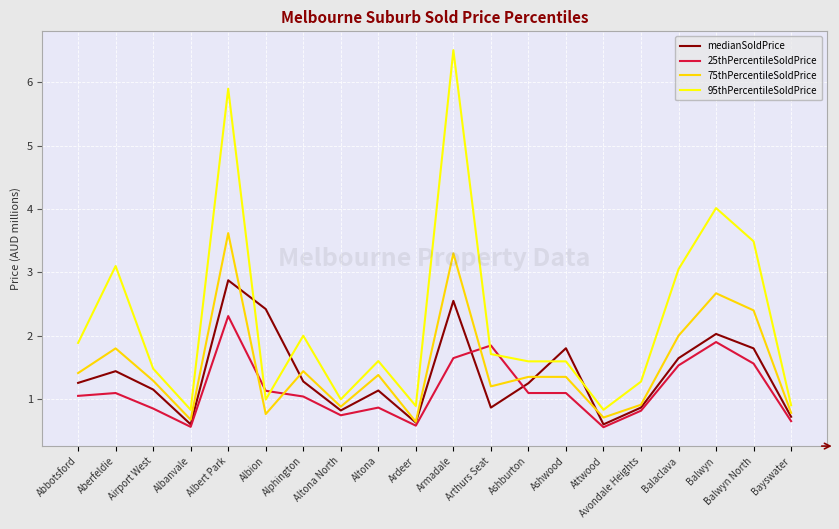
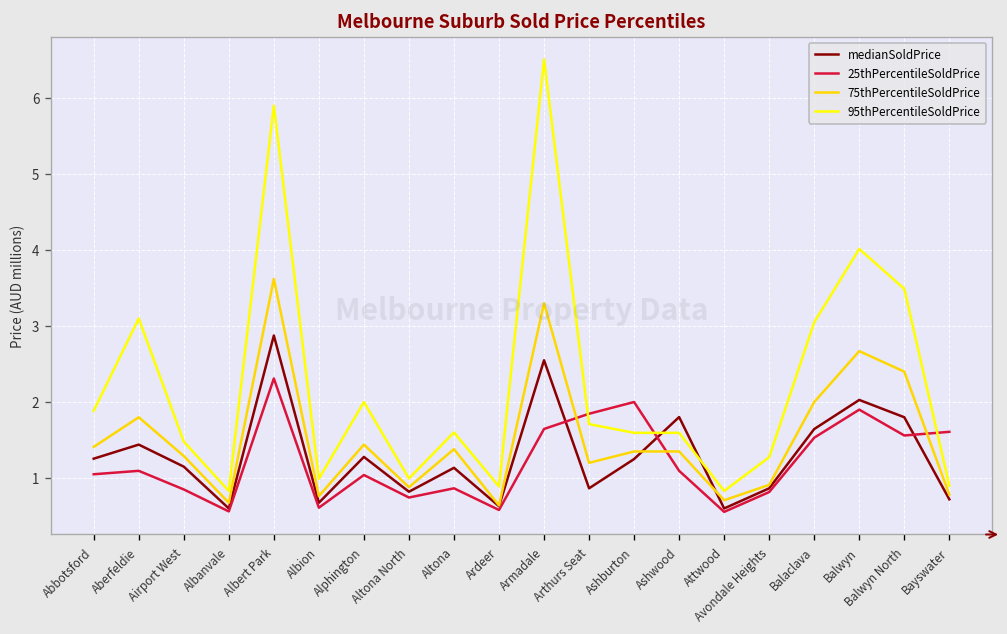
medianSoldPrice, Albion: 2.4 -> 0.7
25thPercentileSoldPrice, Albion: 1.1 -> 0.6
25thPercentileSoldPrice, Ashburton: 1.1 -> 2.0
25thPercentileSoldPrice, Bayswater: 0.7 -> 1.6
